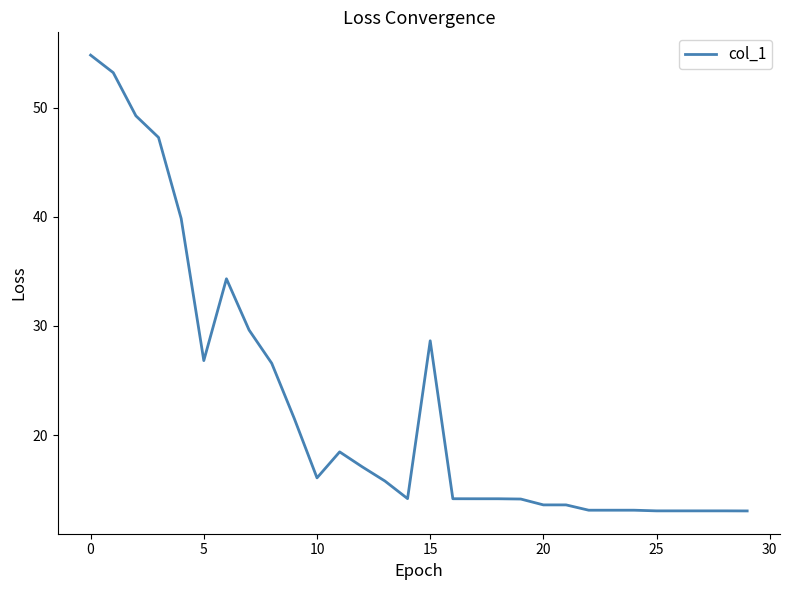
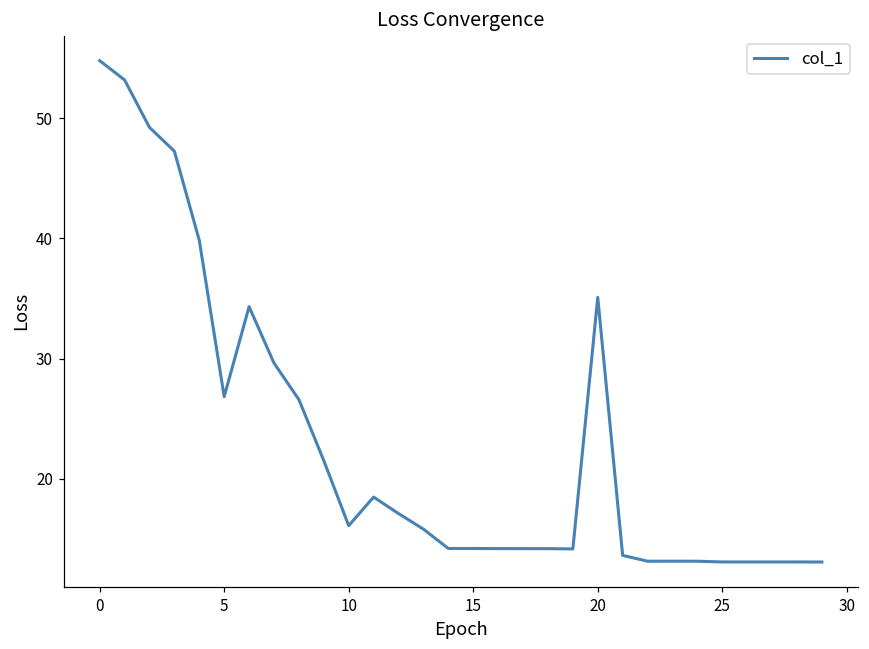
15: 28.6 -> 14.2
20: 13.6 -> 35.1
